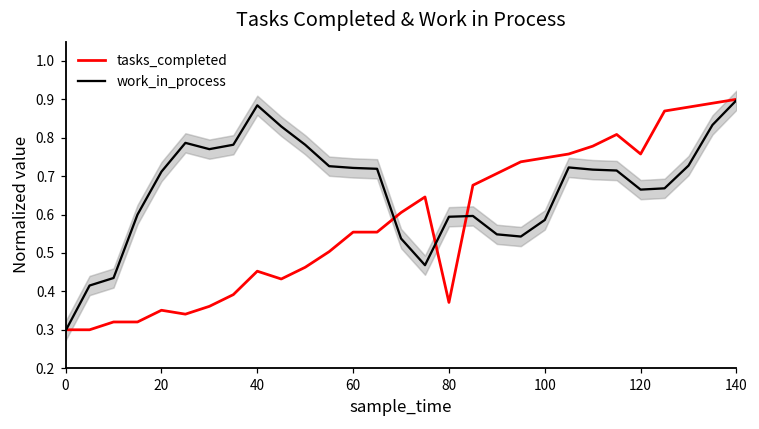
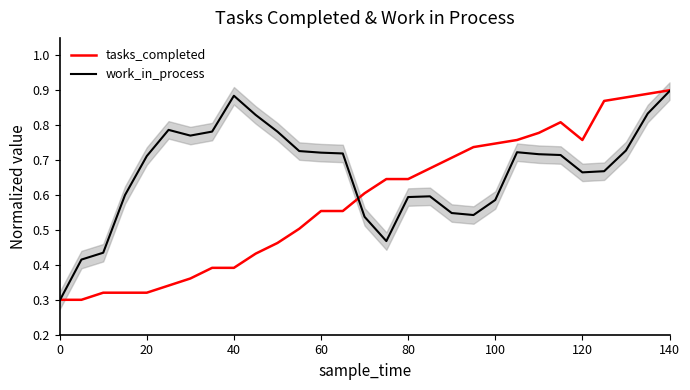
tasks_completed, 20: 0.35 -> 0.32
tasks_completed, 40: 0.45 -> 0.39
tasks_completed, 80: 0.37 -> 0.65
